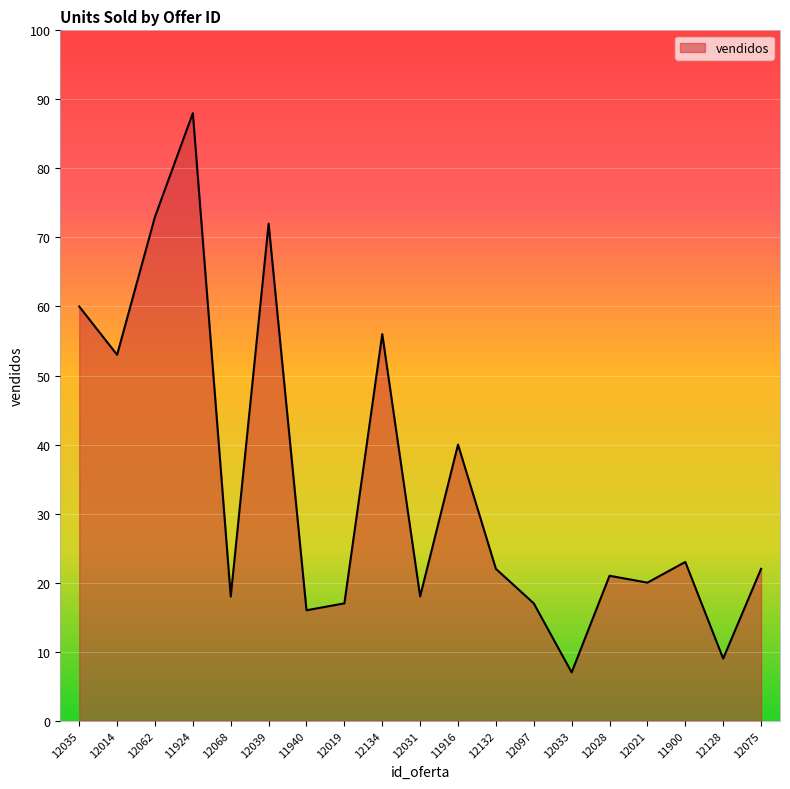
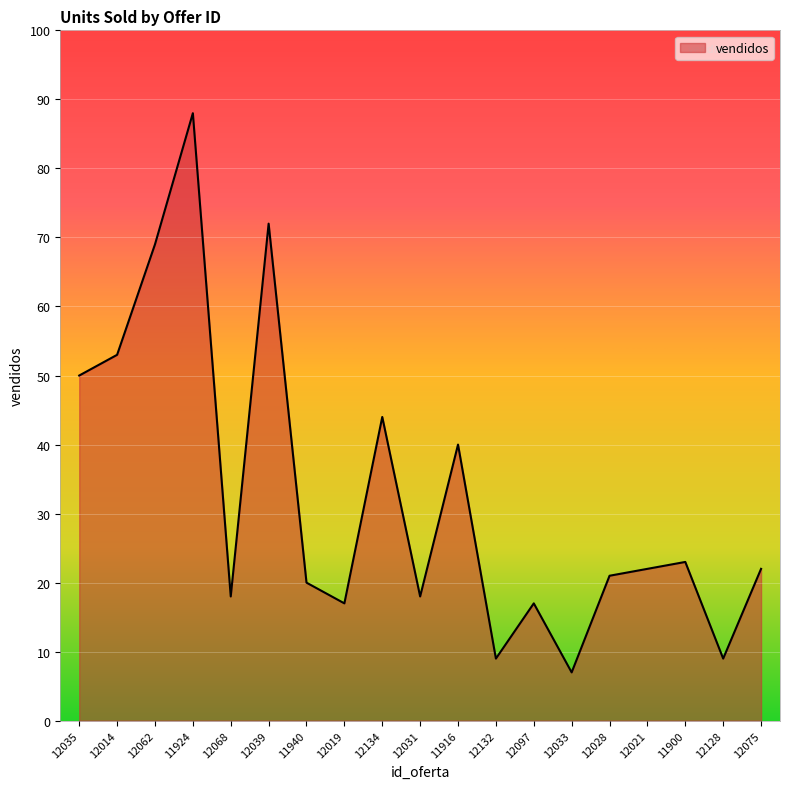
12035: 60 -> 50
12062: 73 -> 69
11940: 16 -> 20
12134: 56 -> 44
12132: 22 -> 9
12021: 20 -> 22
